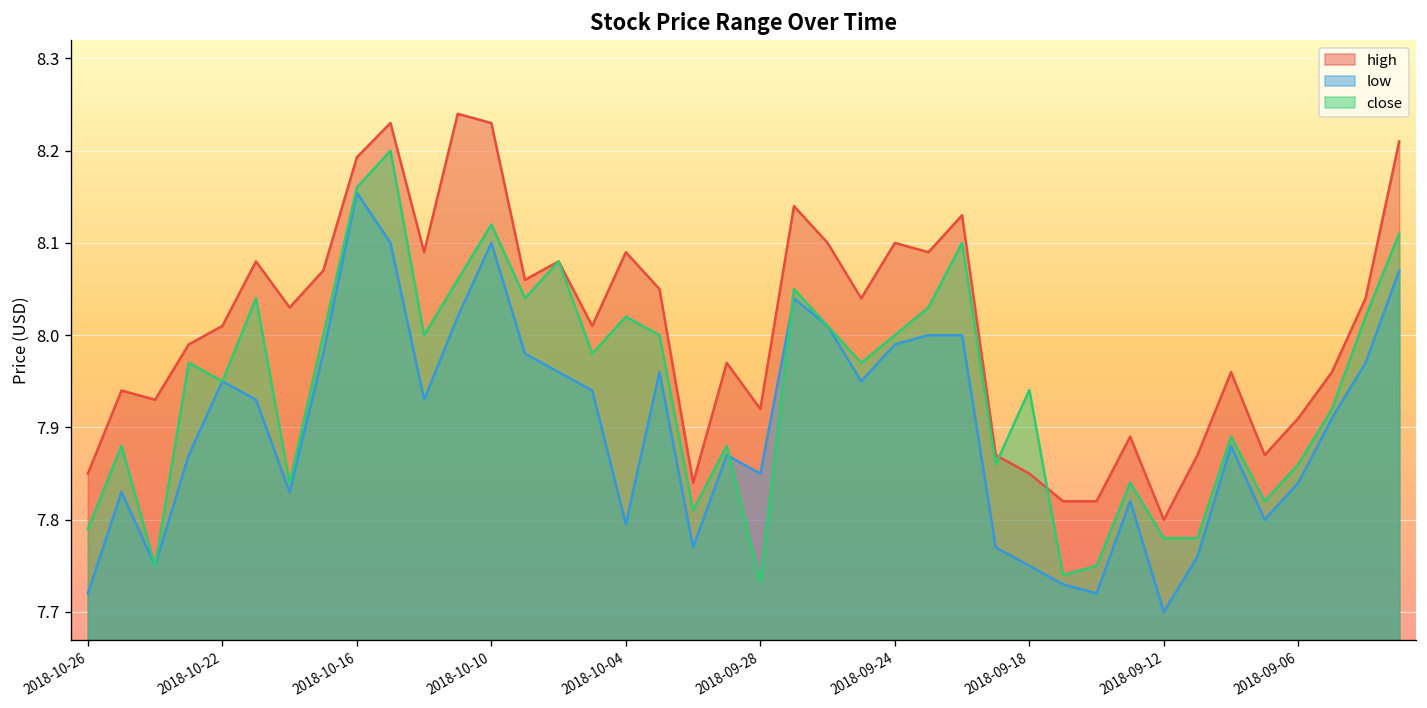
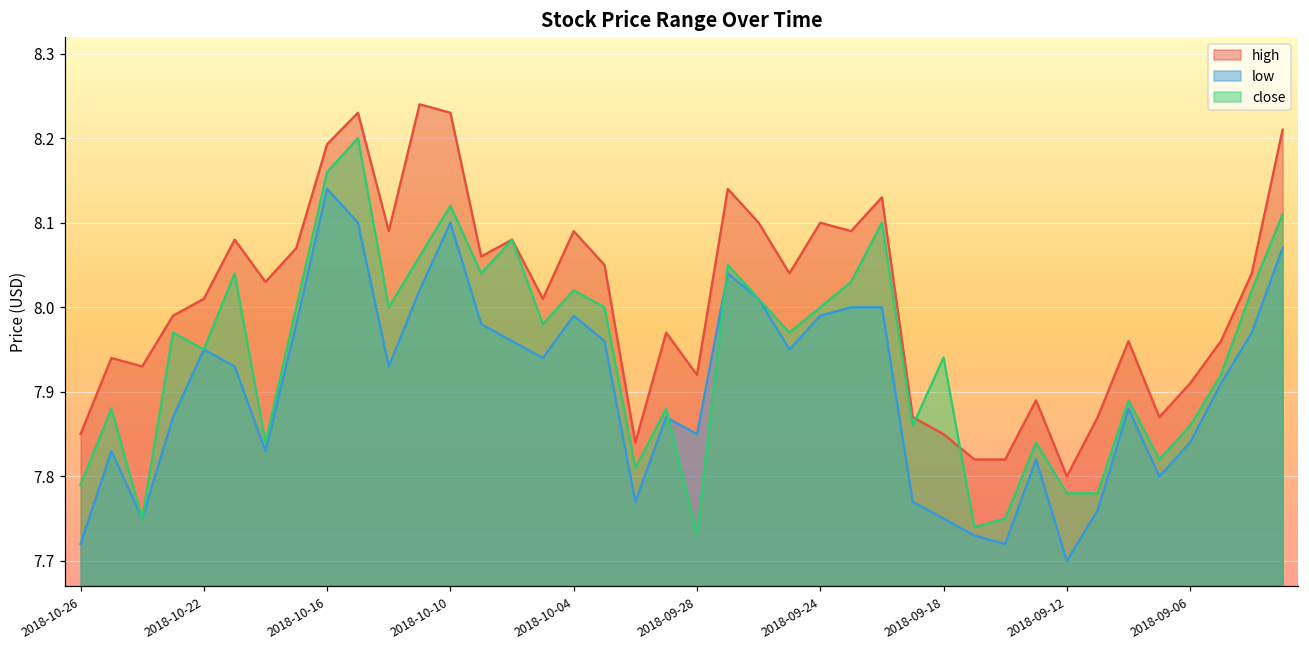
low, 2018-10-16: 8.15 -> 8.14
low, 2018-10-04: 7.80 -> 7.99
